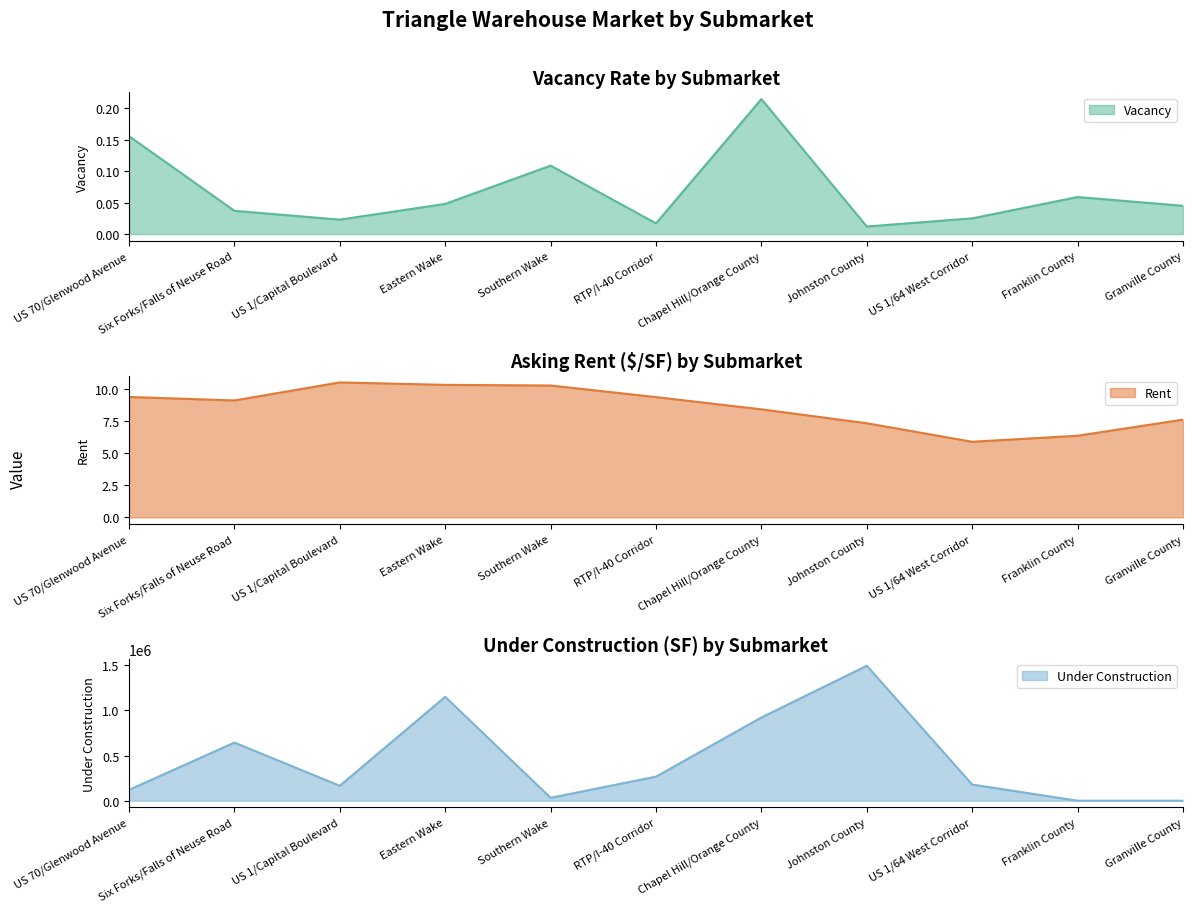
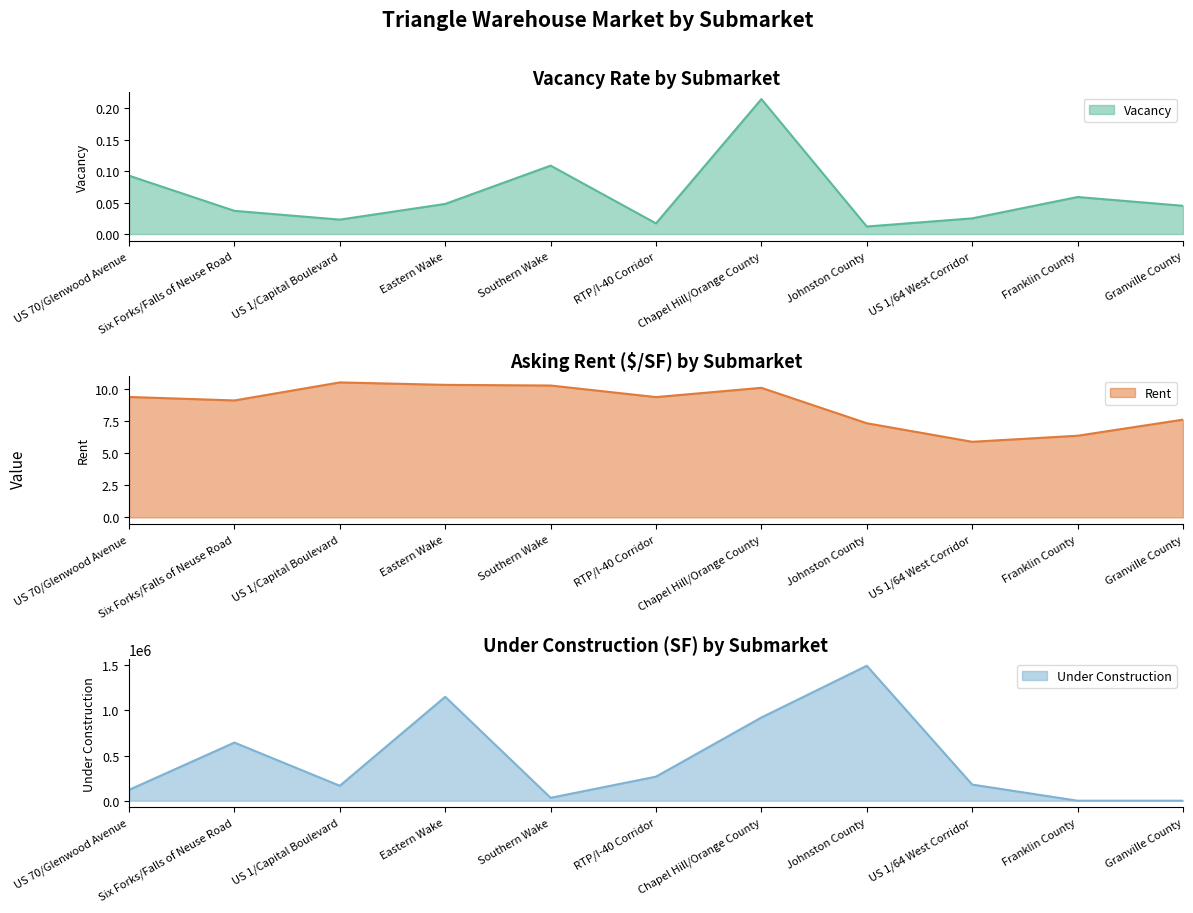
Vacancy Rate by Submarket, US 70/Glenwood Avenue: 0.16 -> 0.09
Asking Rent ($/SF) by Submarket, Chapel Hill/Orange County: 8.4 -> 10.1
